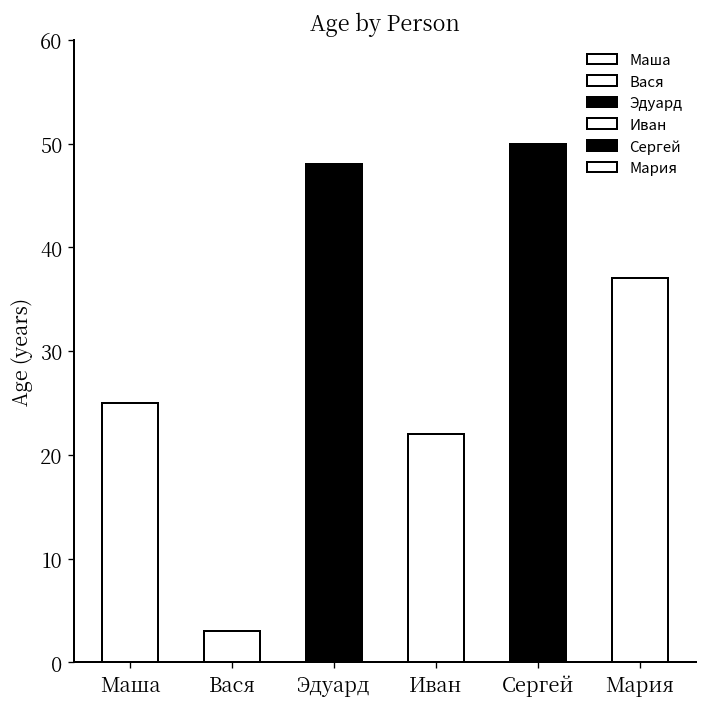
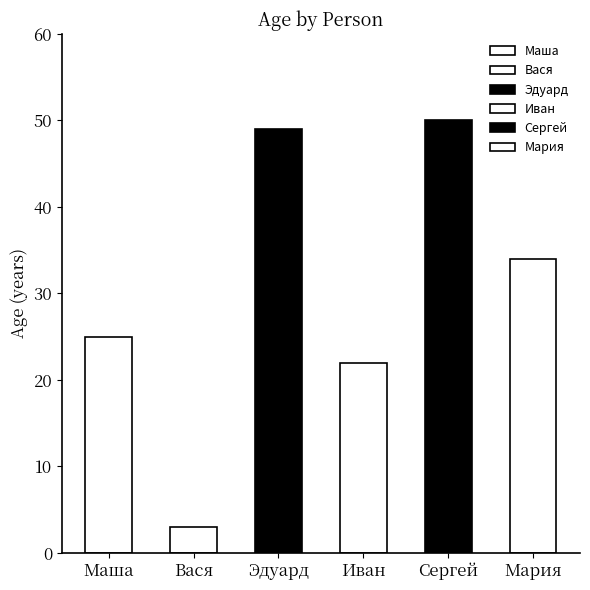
Эдуард: 48 -> 49
Мария: 37 -> 34
